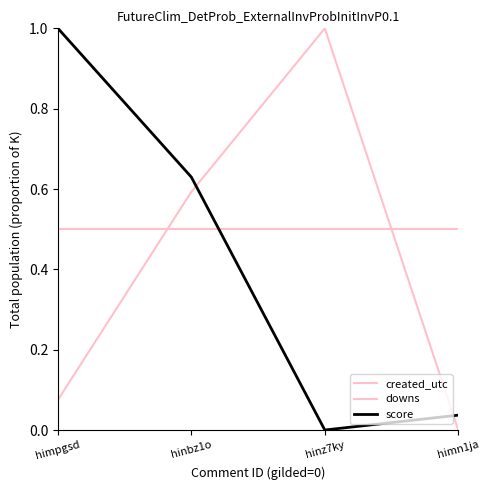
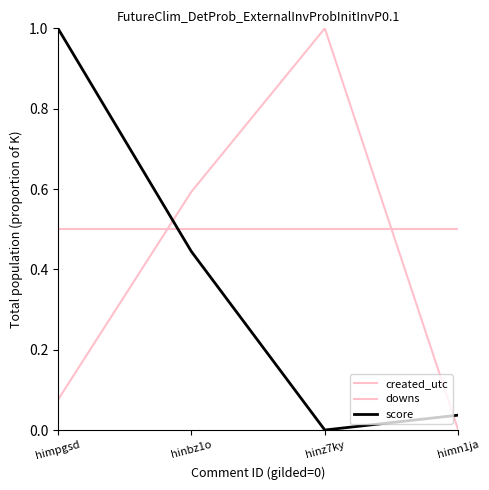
score, hinbz1o: 0.63 -> 0.44
